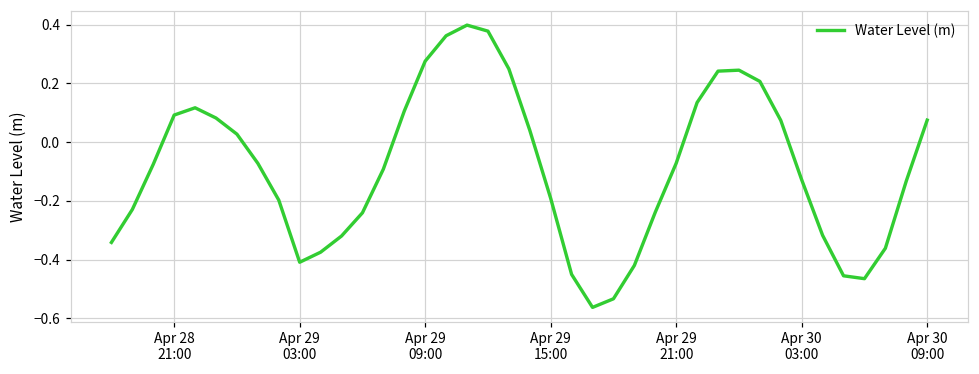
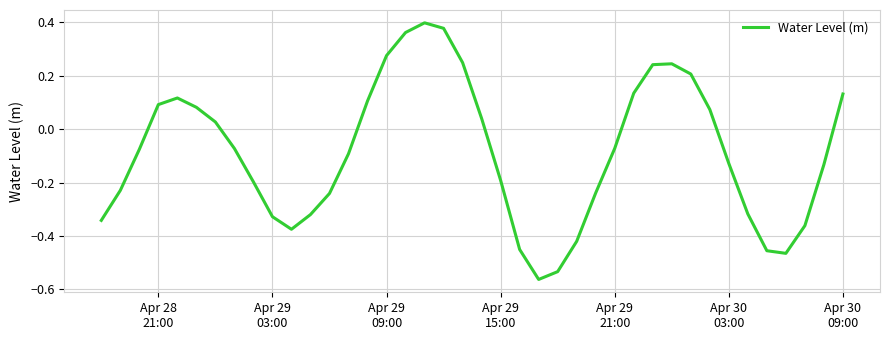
Apr 29 03:00: -0.41 -> -0.33
Apr 30 09:00: 0.07 -> 0.13
